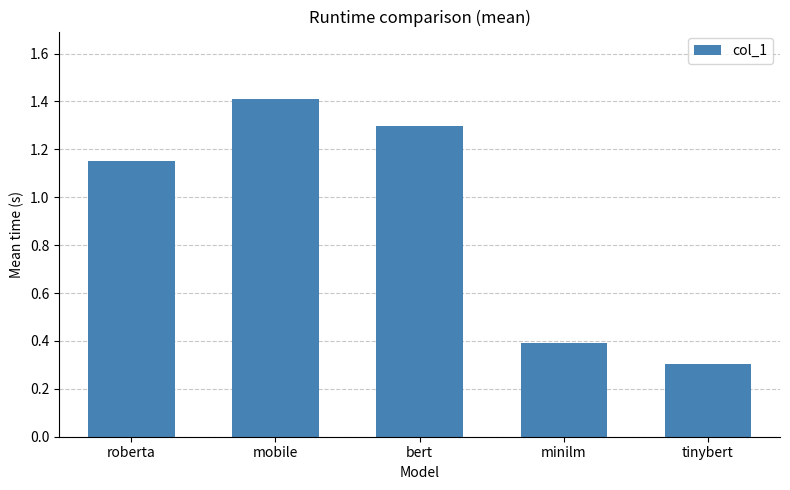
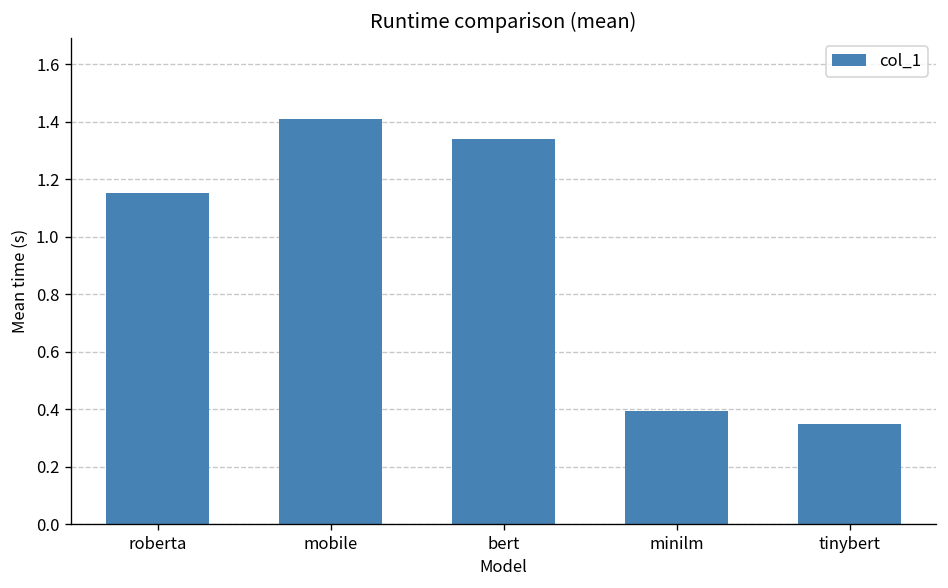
bert: 1.30 -> 1.34
tinybert: 0.30 -> 0.35
